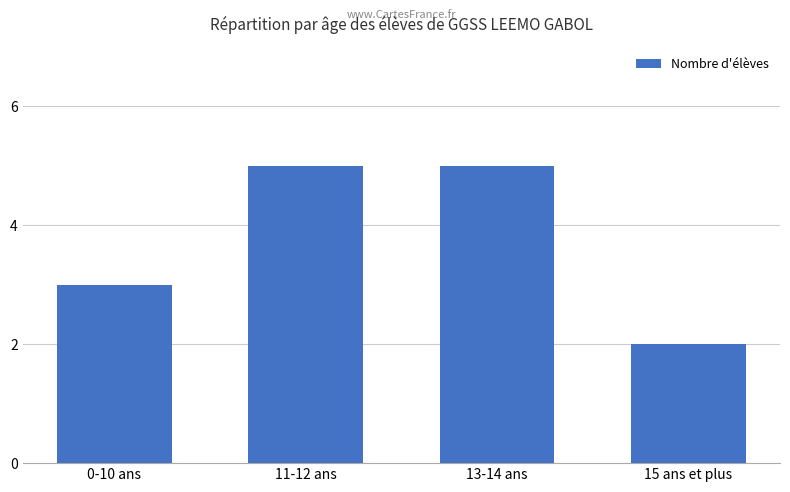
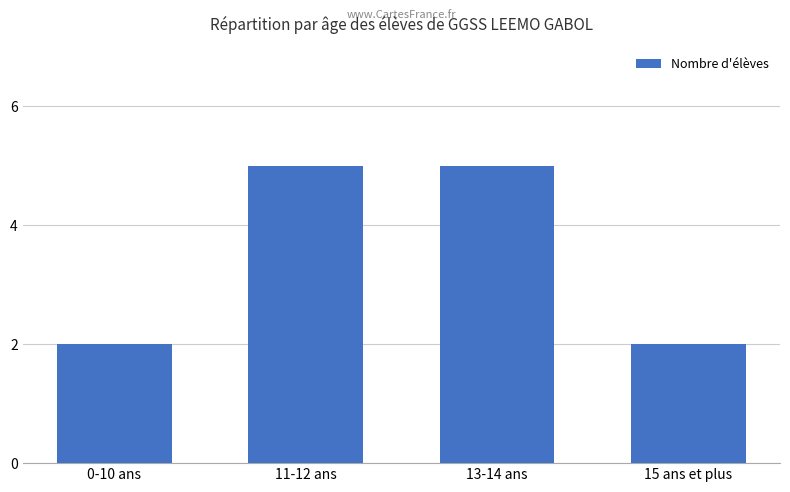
0-10 ans: 3 -> 2
